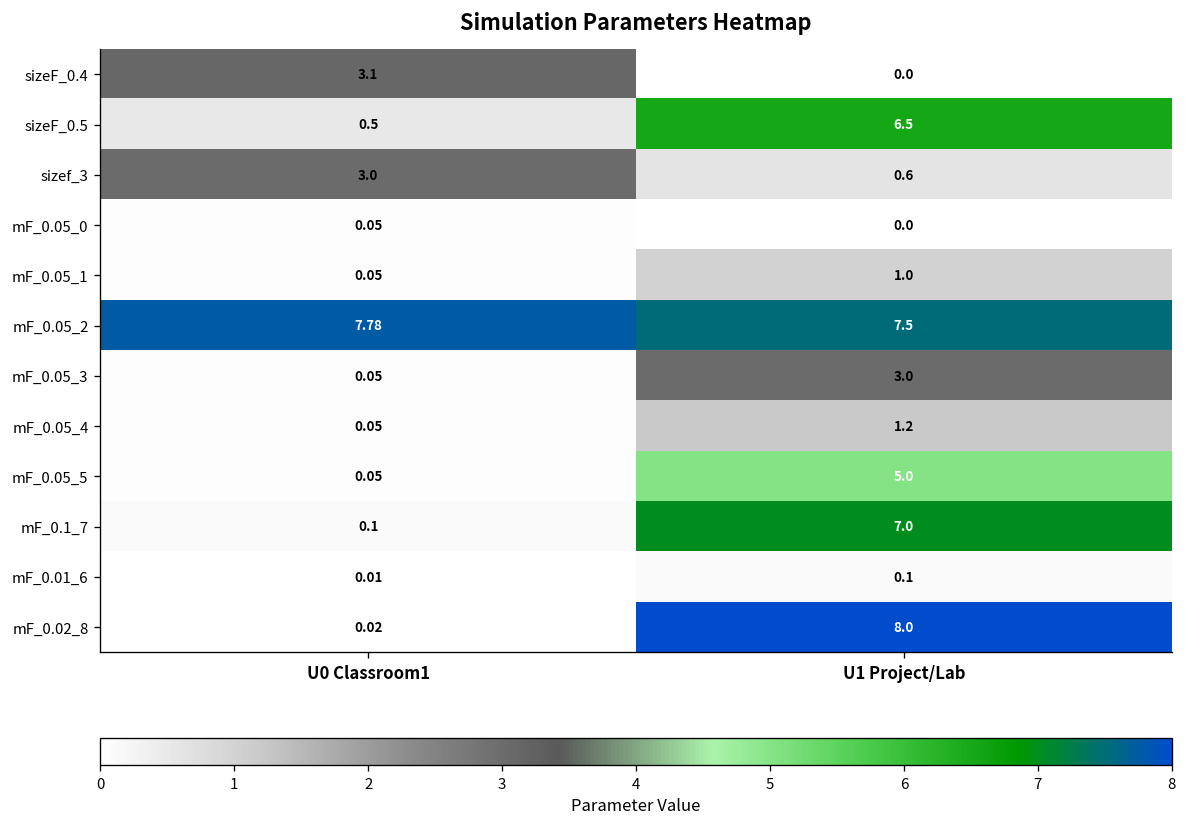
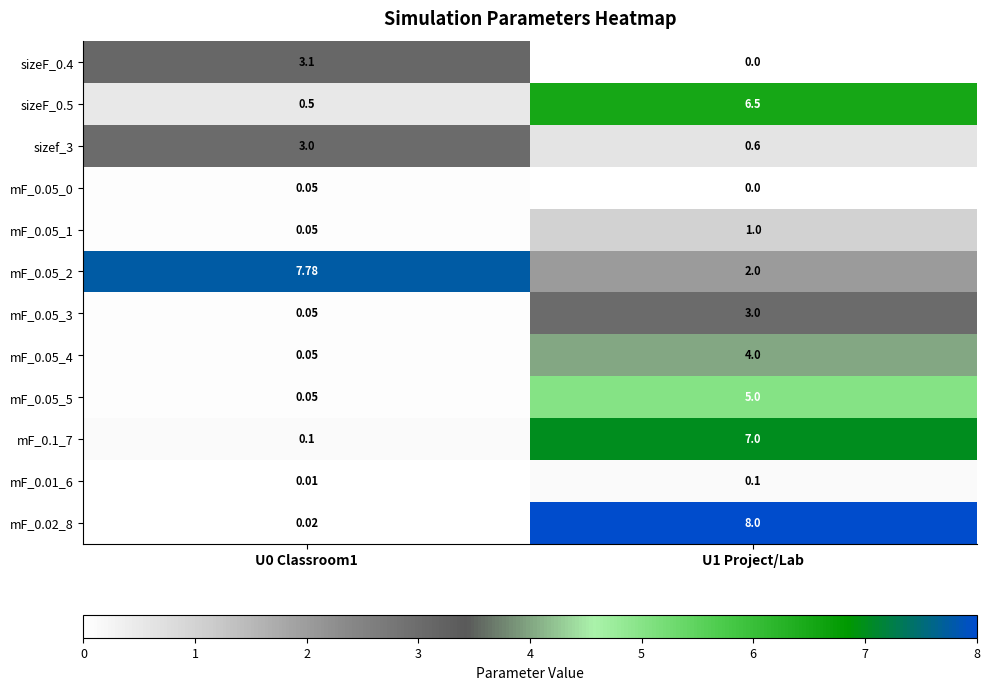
mF_0.05_2, U1 Project/Lab: 7.5 -> 2.0
mF_0.05_4, U1 Project/Lab: 1.2 -> 4.0
